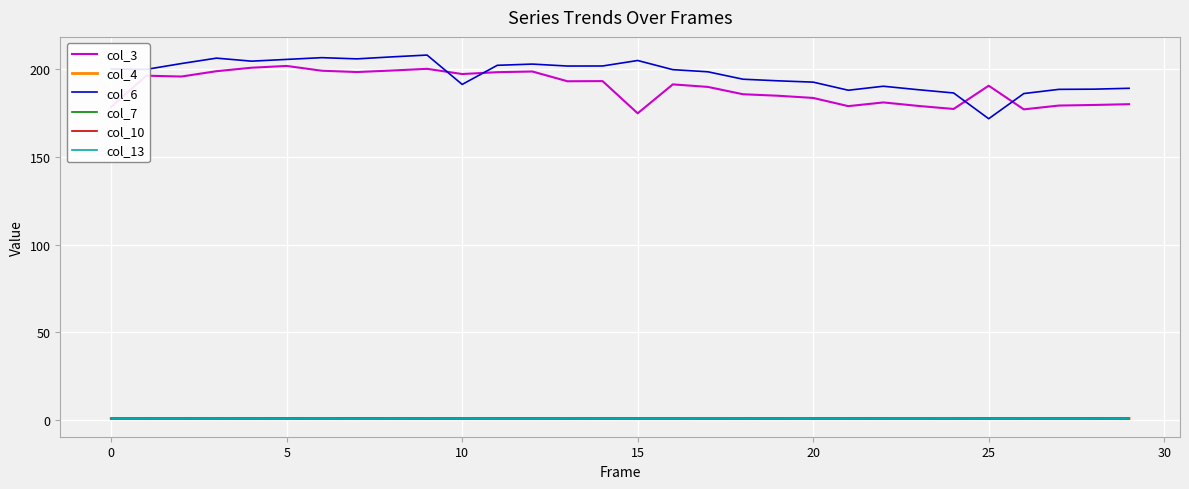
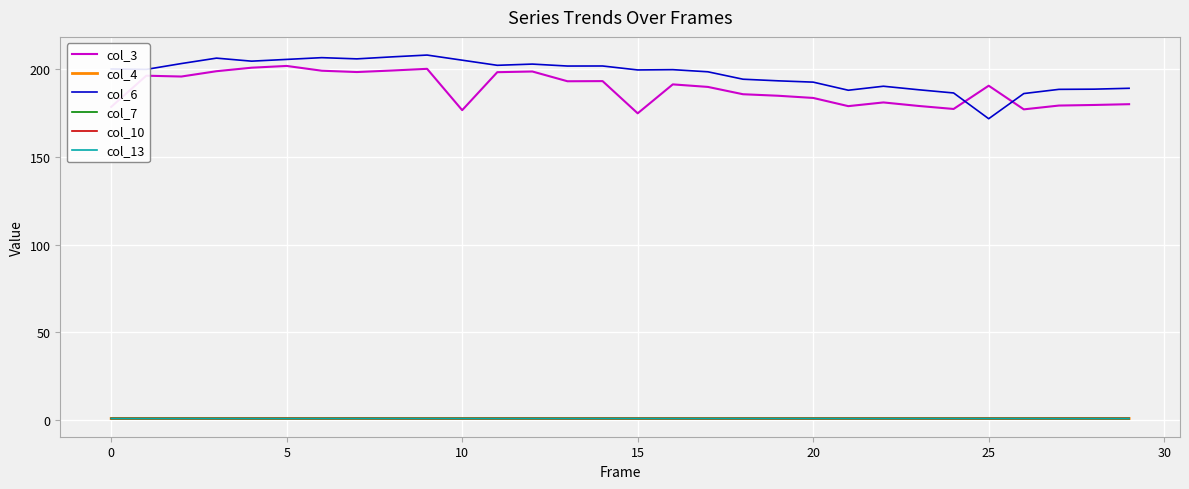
col_3, 10: 197 -> 177
col_6, 10: 191 -> 205
col_6, 15: 205 -> 199
